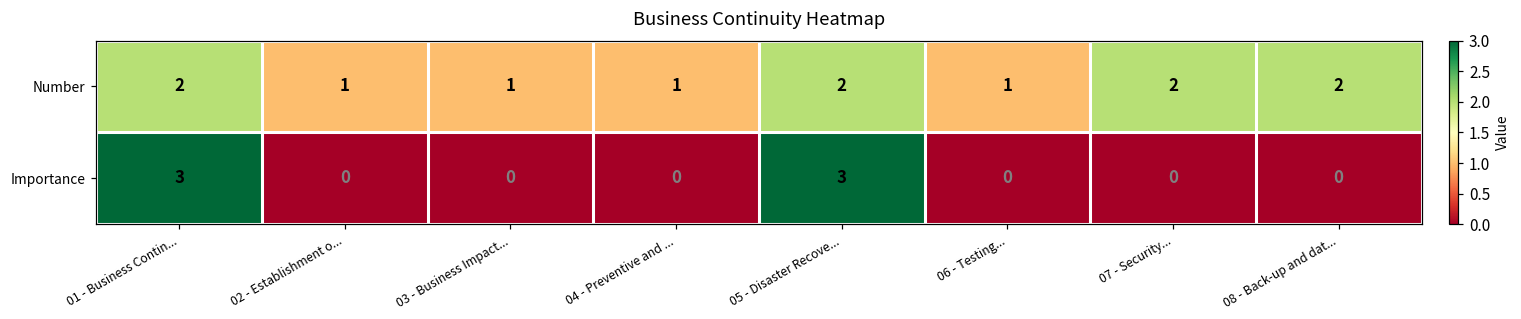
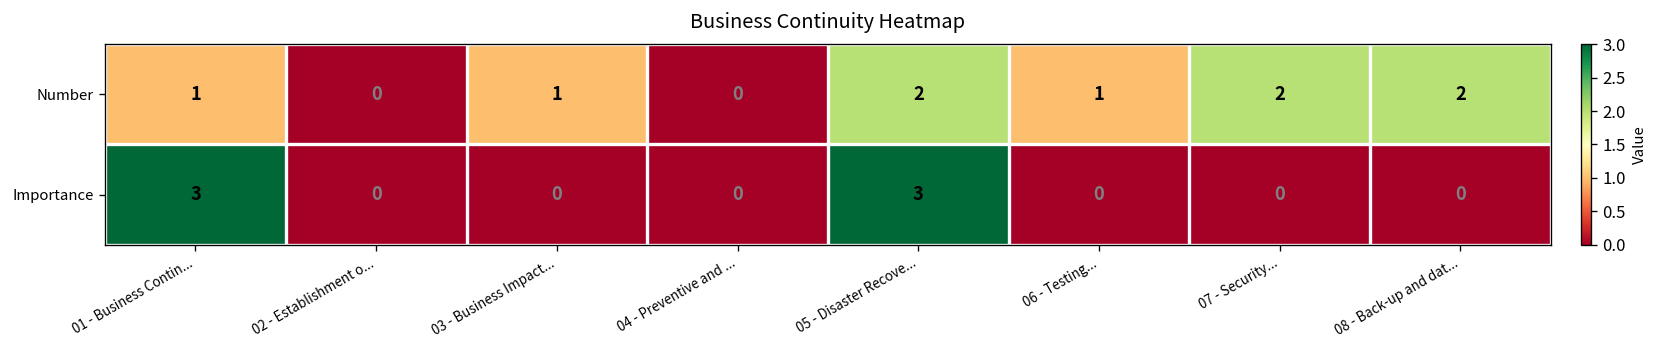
Number, 01 - Business Contin...: 2 -> 1
Number, 02 - Establishment o...: 1 -> 0
Number, 04 - Preventive and ...: 1 -> 0
